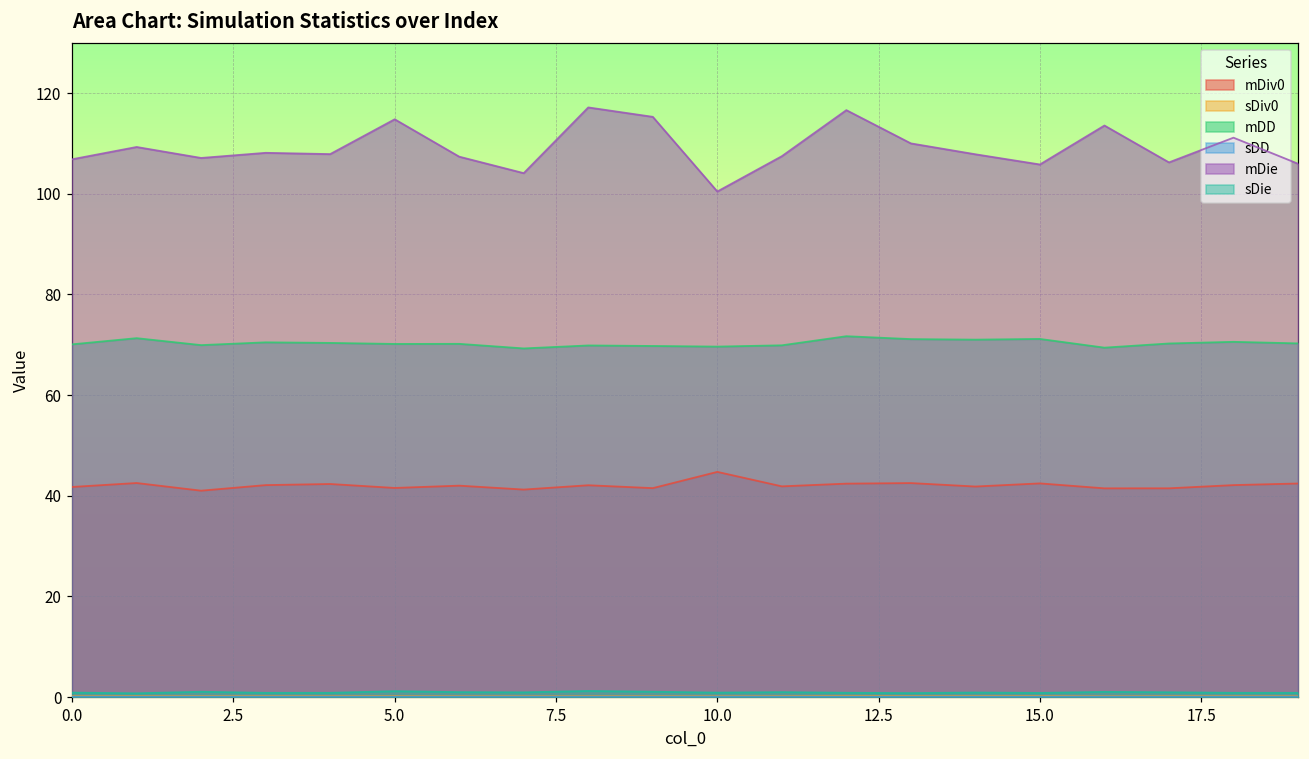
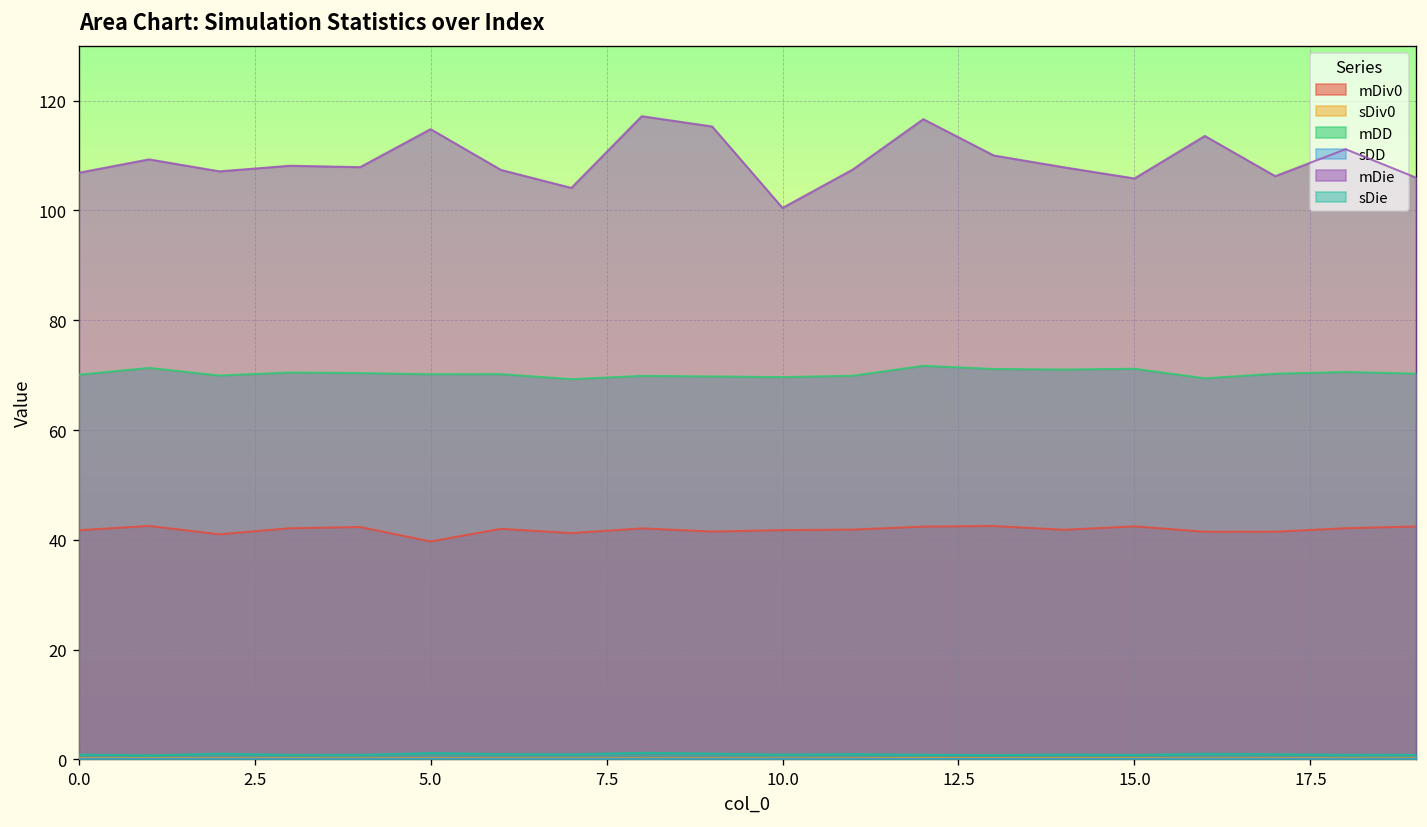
mDiv0, 5.0: 42 -> 40
mDiv0, 10.0: 45 -> 42
